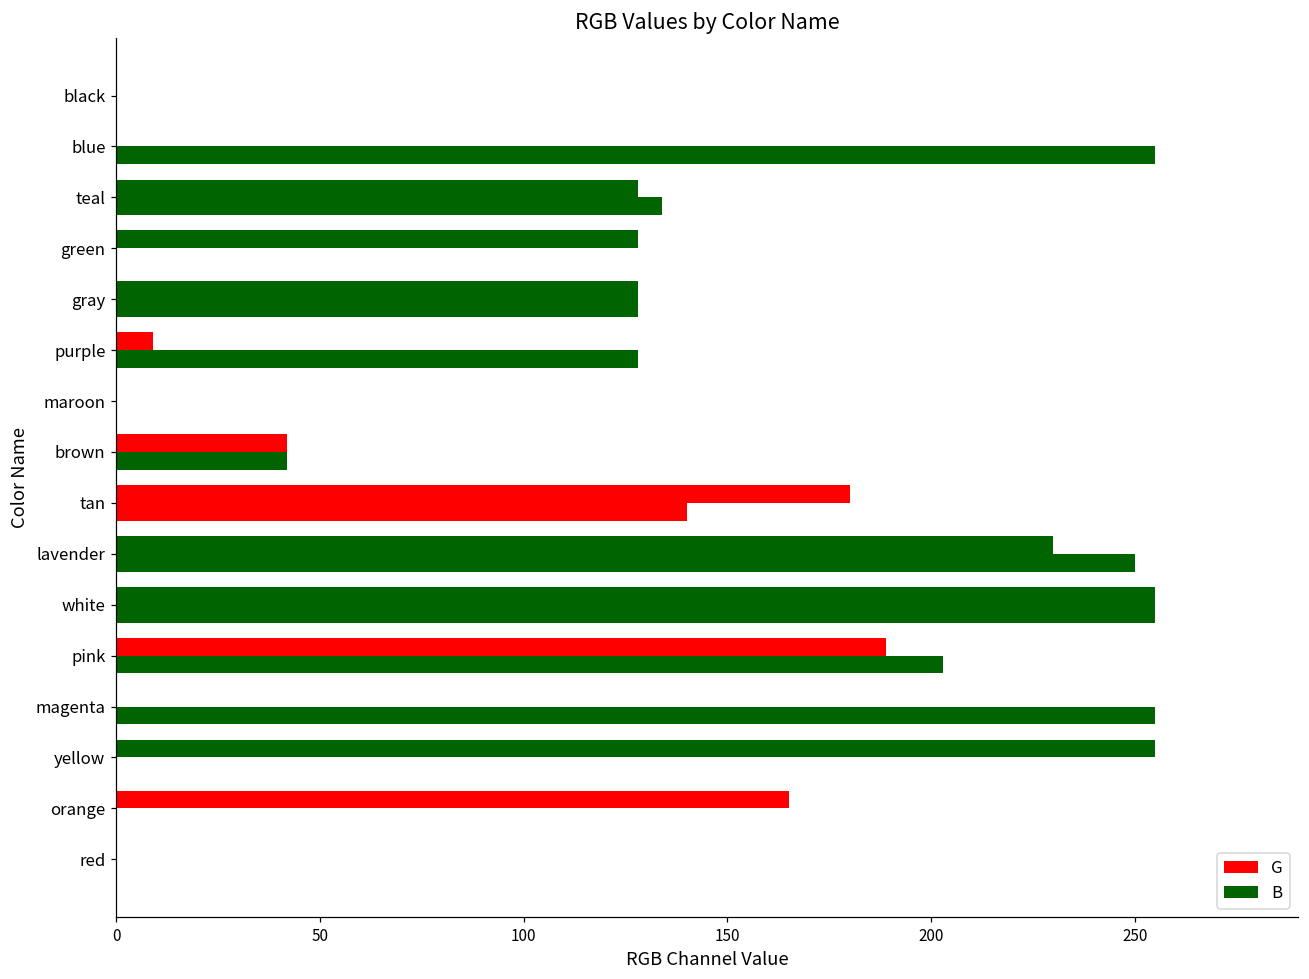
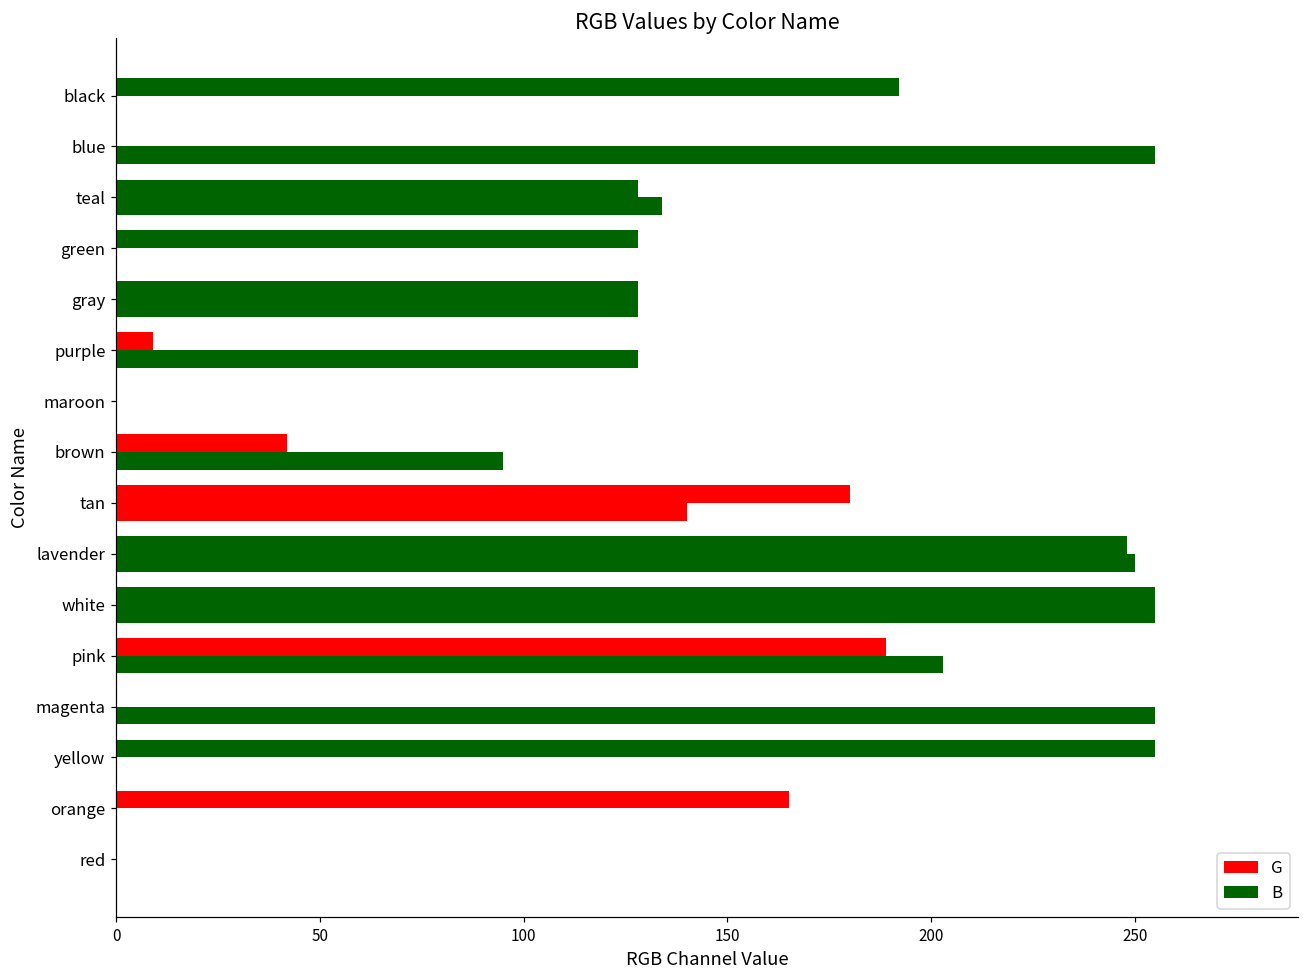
G, black: 0 -> 192
B, brown: 42 -> 95
G, lavender: 230 -> 248
